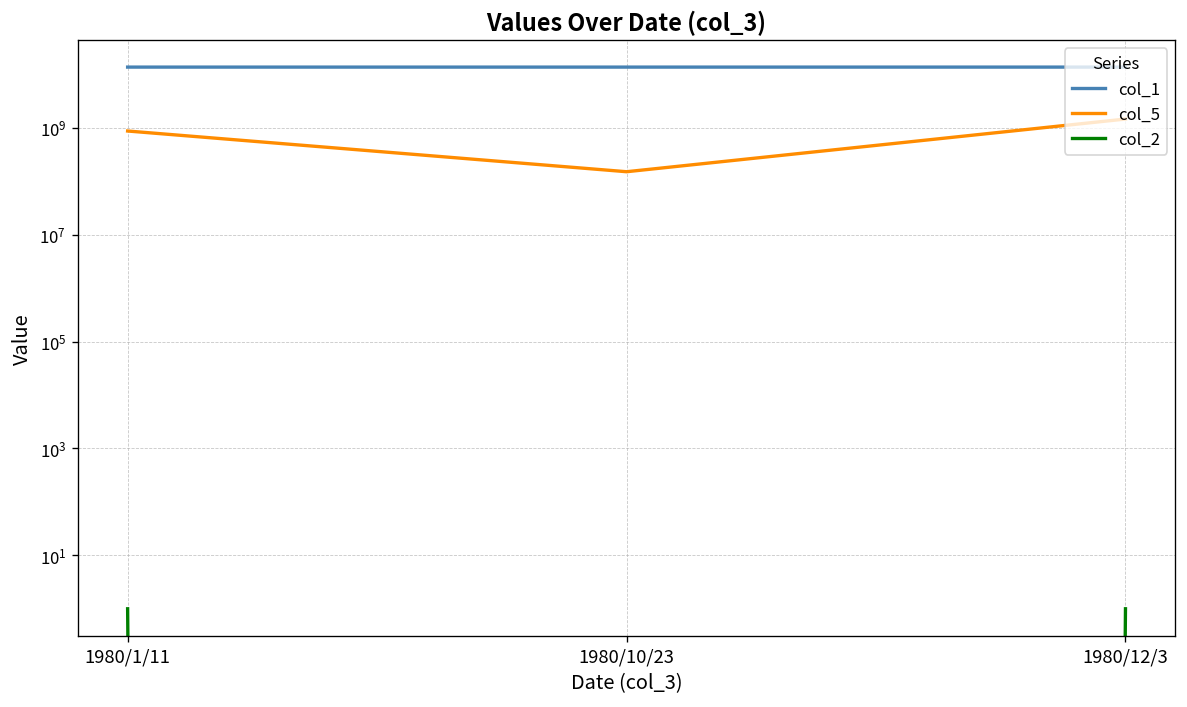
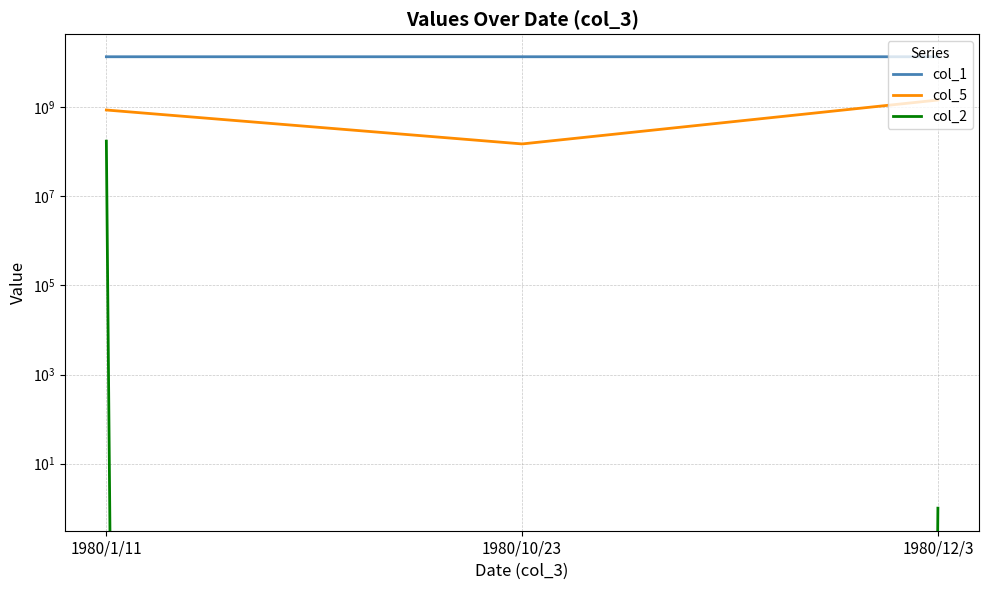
col_2, 1980/1/11: 1 -> 170000000
